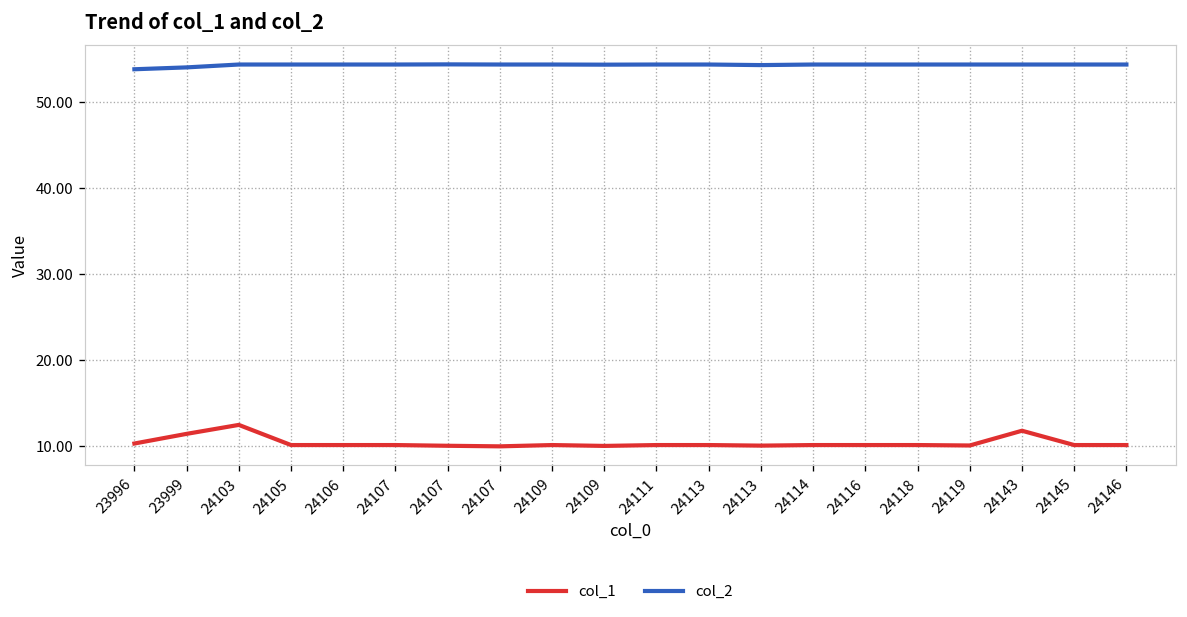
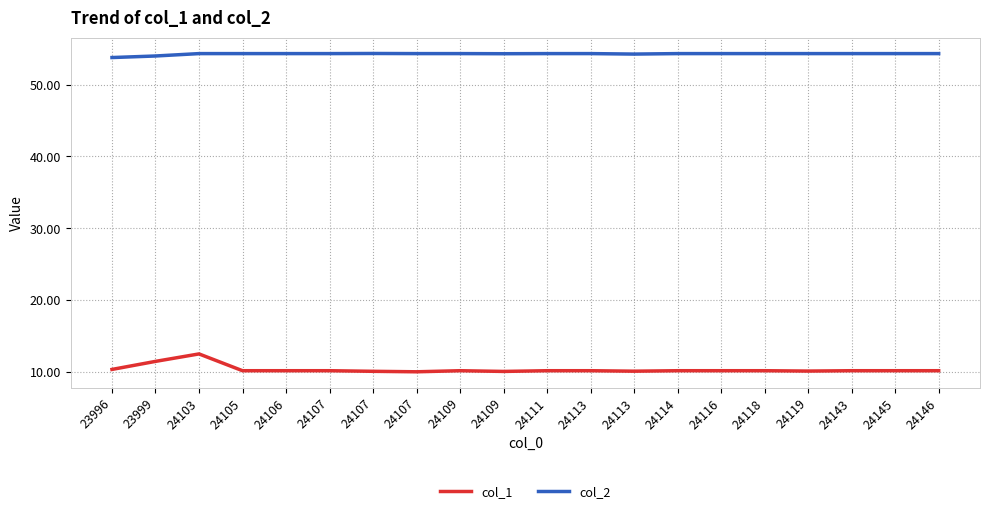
col_1, 24143: 12 -> 10
